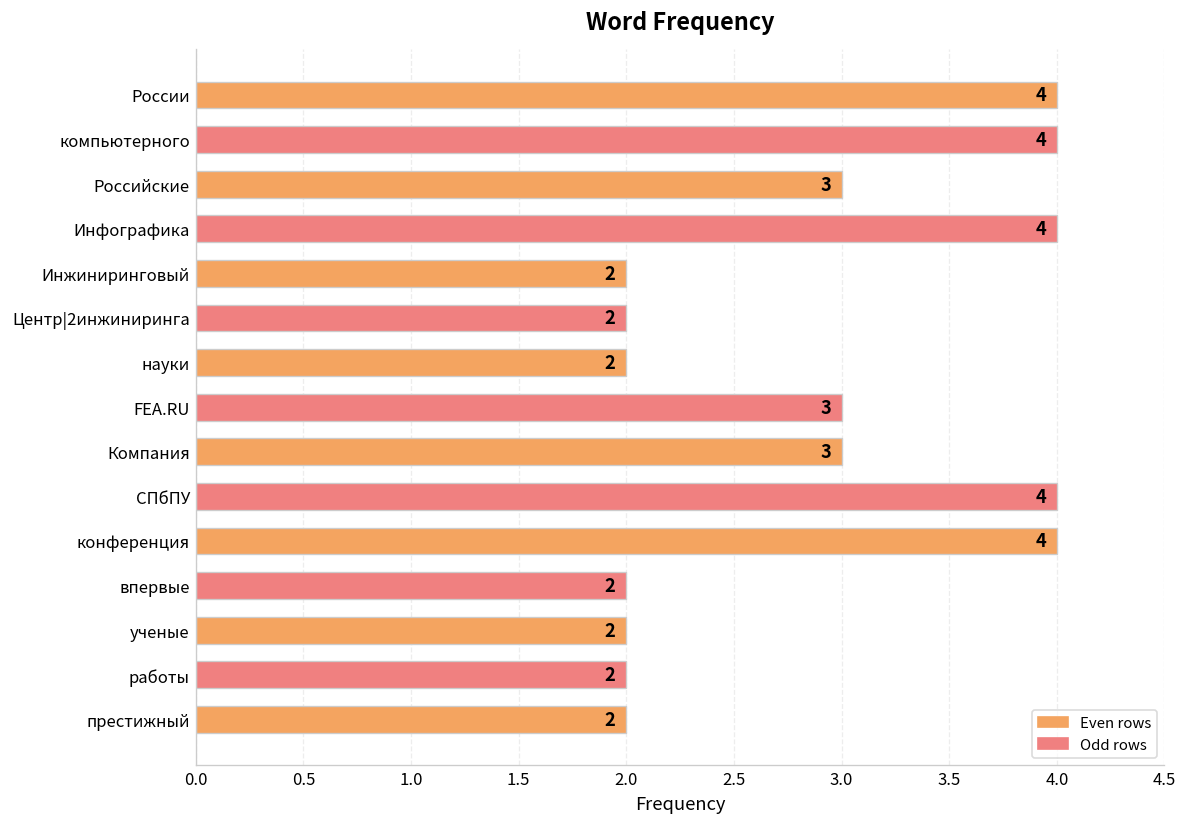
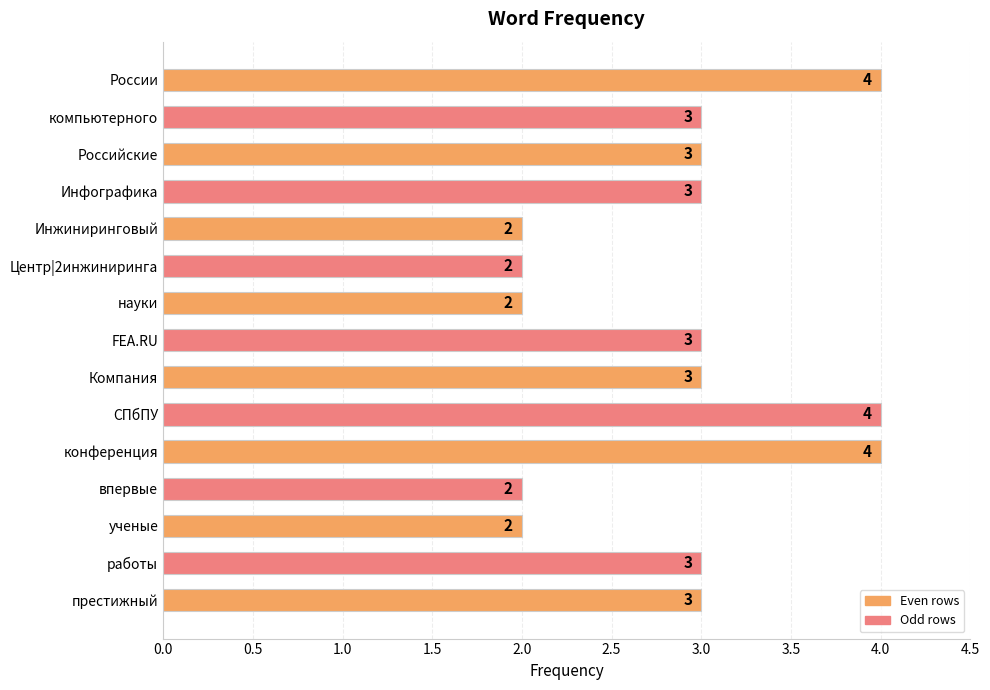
компьютерного: 4 -> 3
Инфографика: 4 -> 3
работы: 2 -> 3
престижный: 2 -> 3
